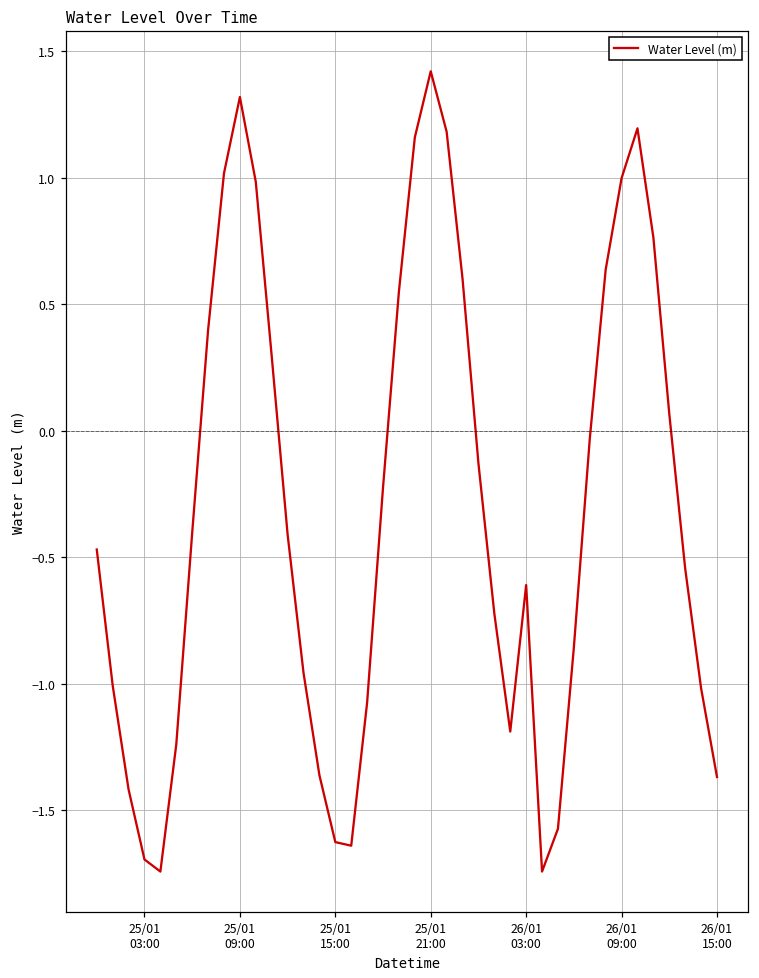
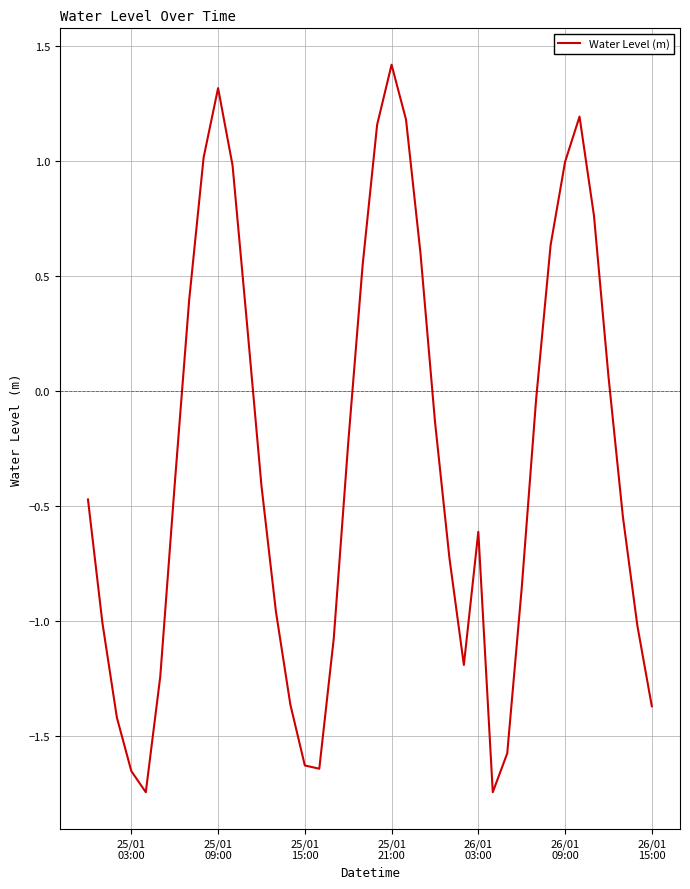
25/01 03:00: -1.69 -> -1.65
